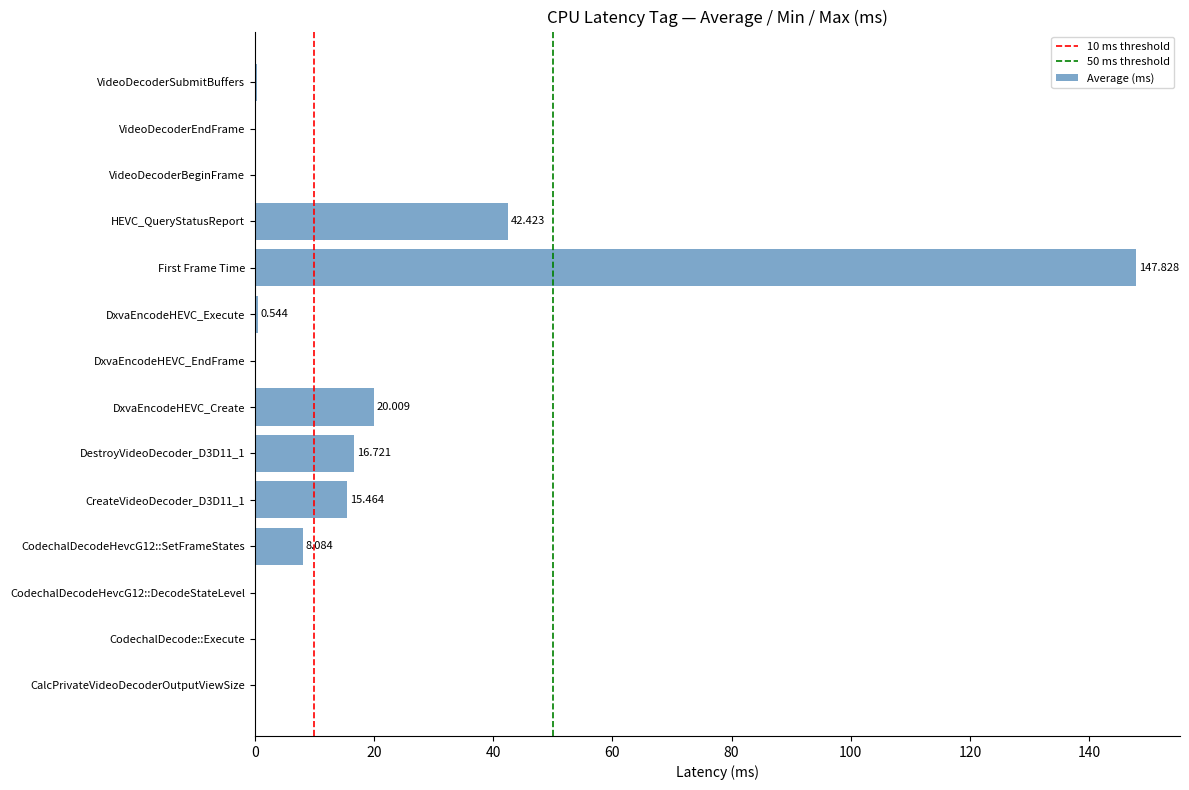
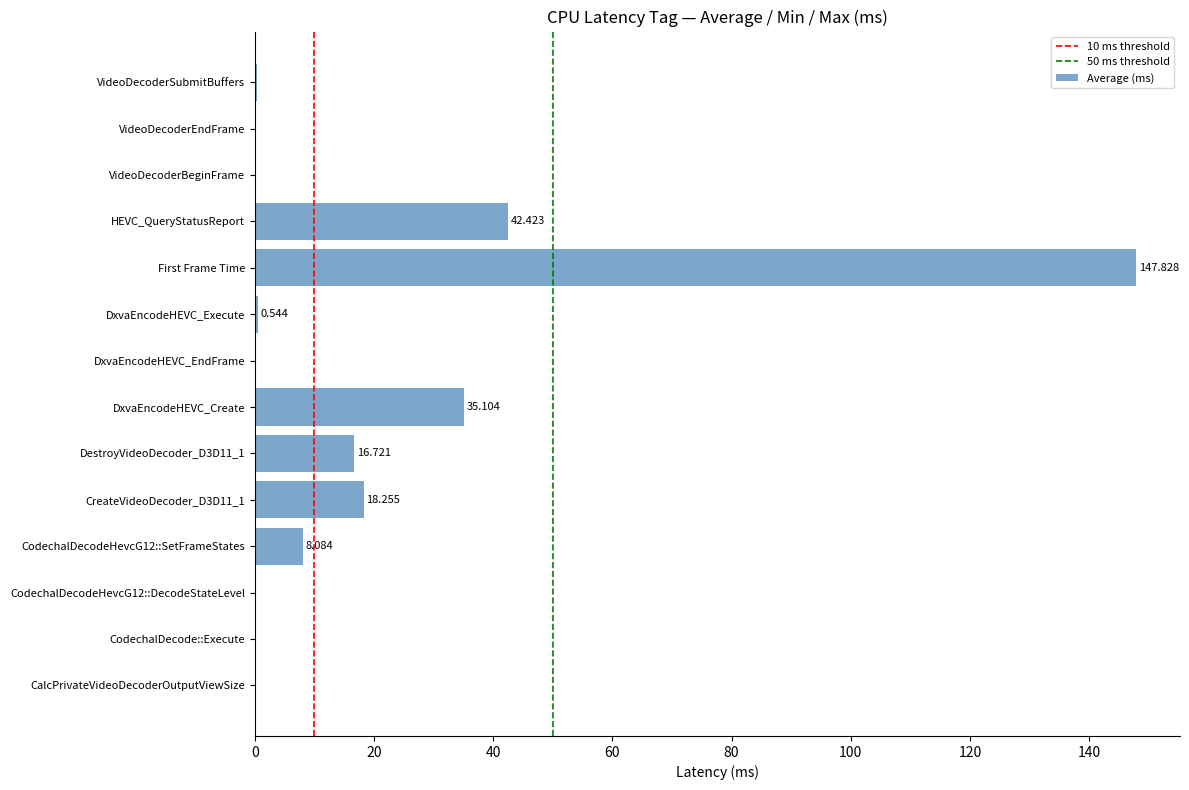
DxvaEncodeHEVC_Create: 20.009 -> 35.104
CreateVideoDecoder_D3D11_1: 15.464 -> 18.255
